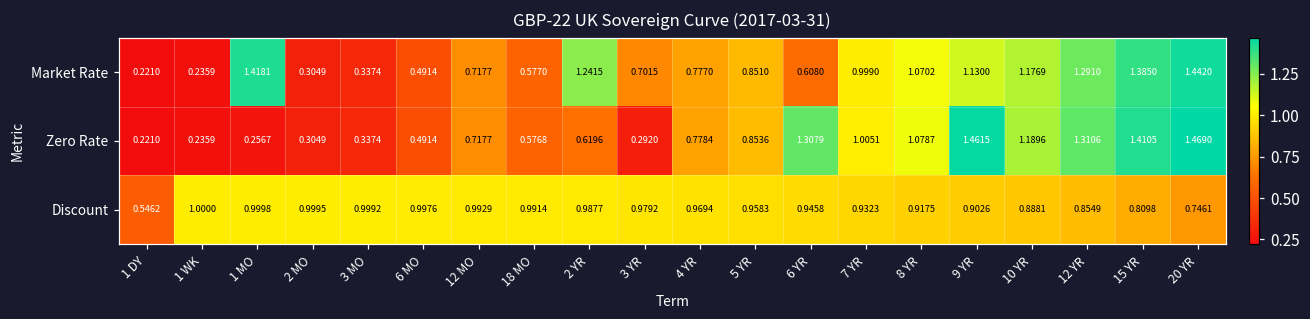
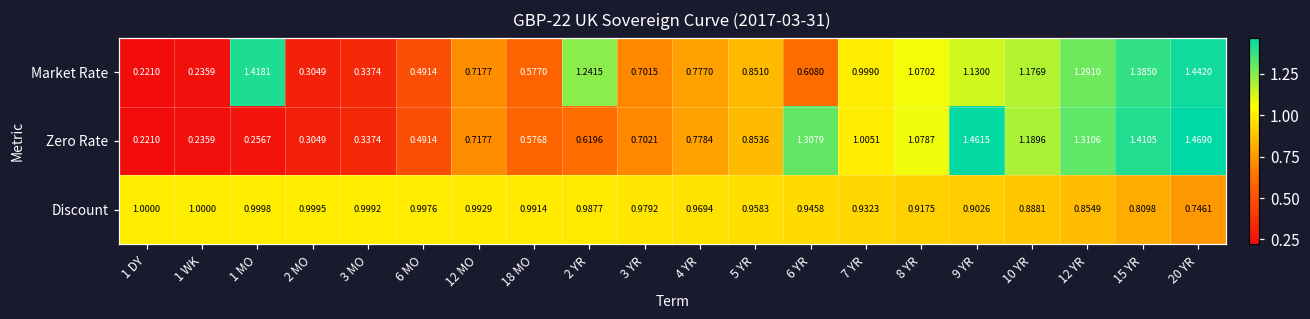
Zero Rate, 3 YR: 0.2920 -> 0.7021
Discount, 1 DY: 0.5462 -> 1.0000
